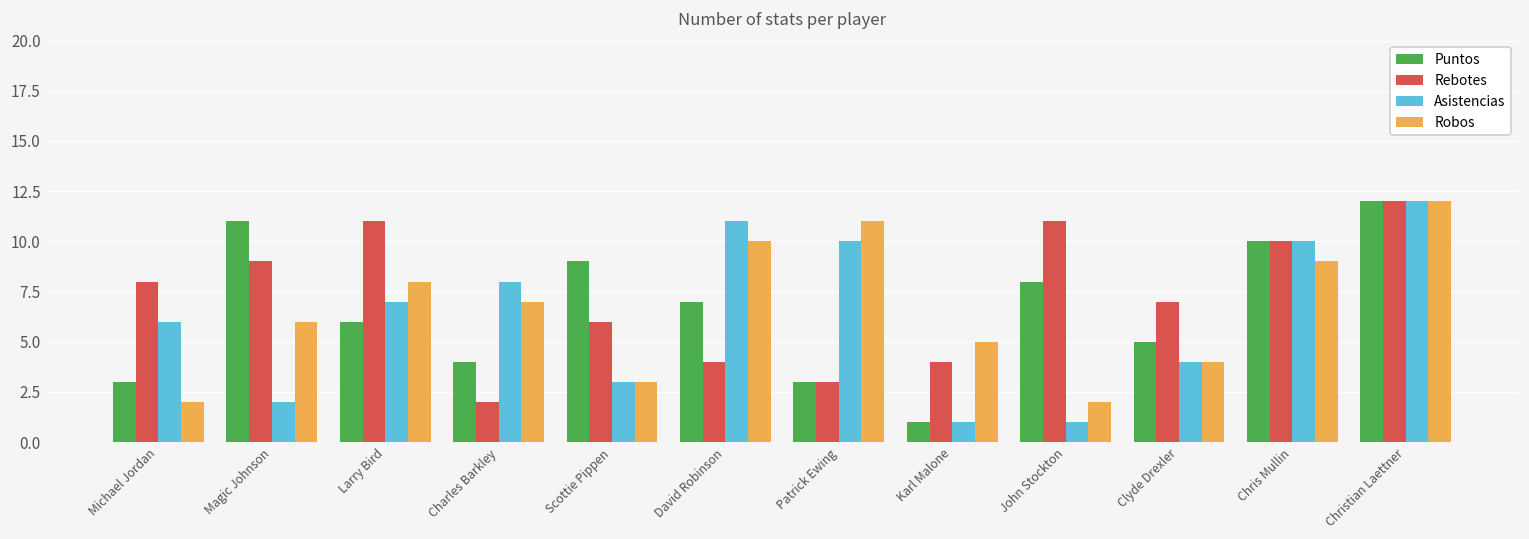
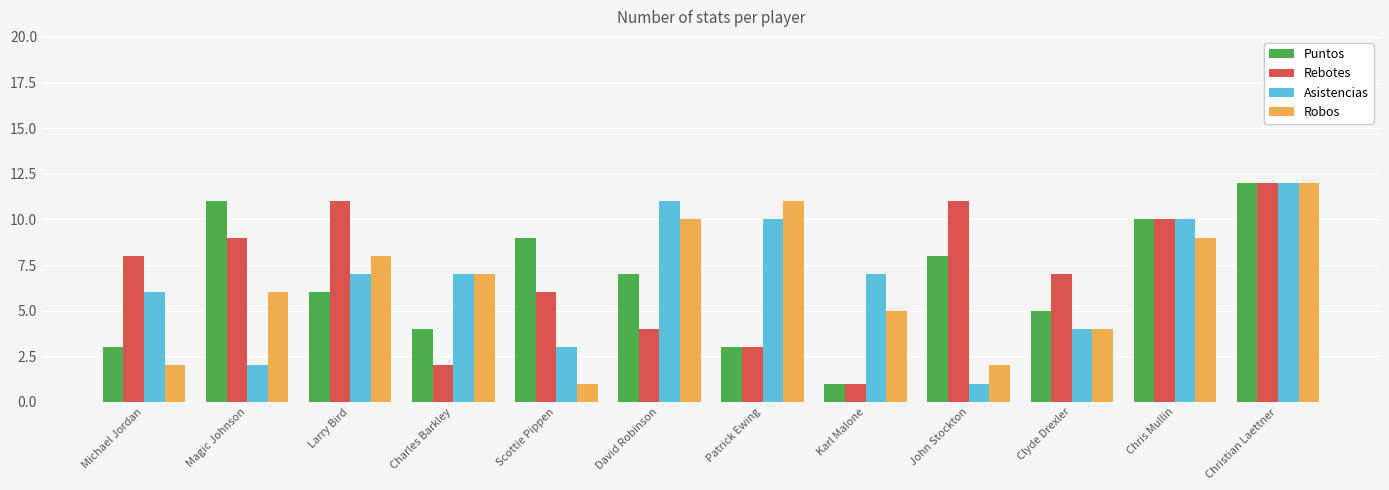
Asistencias, Charles Barkley: 8 -> 7
Robos, Scottie Pippen: 3 -> 1
Rebotes, Karl Malone: 4 -> 1
Asistencias, Karl Malone: 1 -> 7
